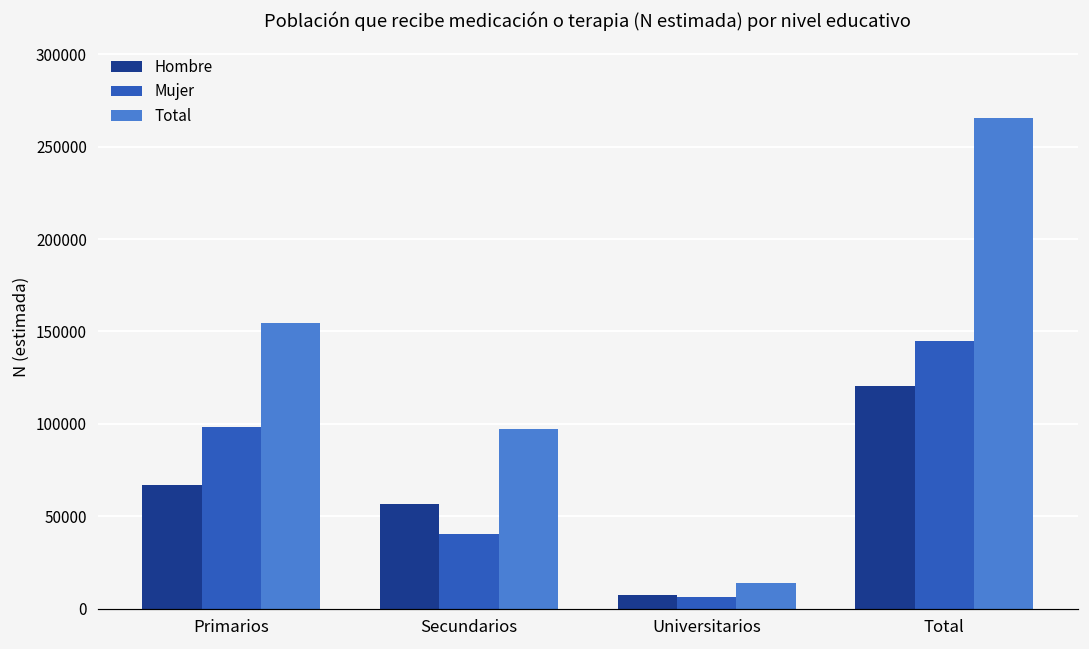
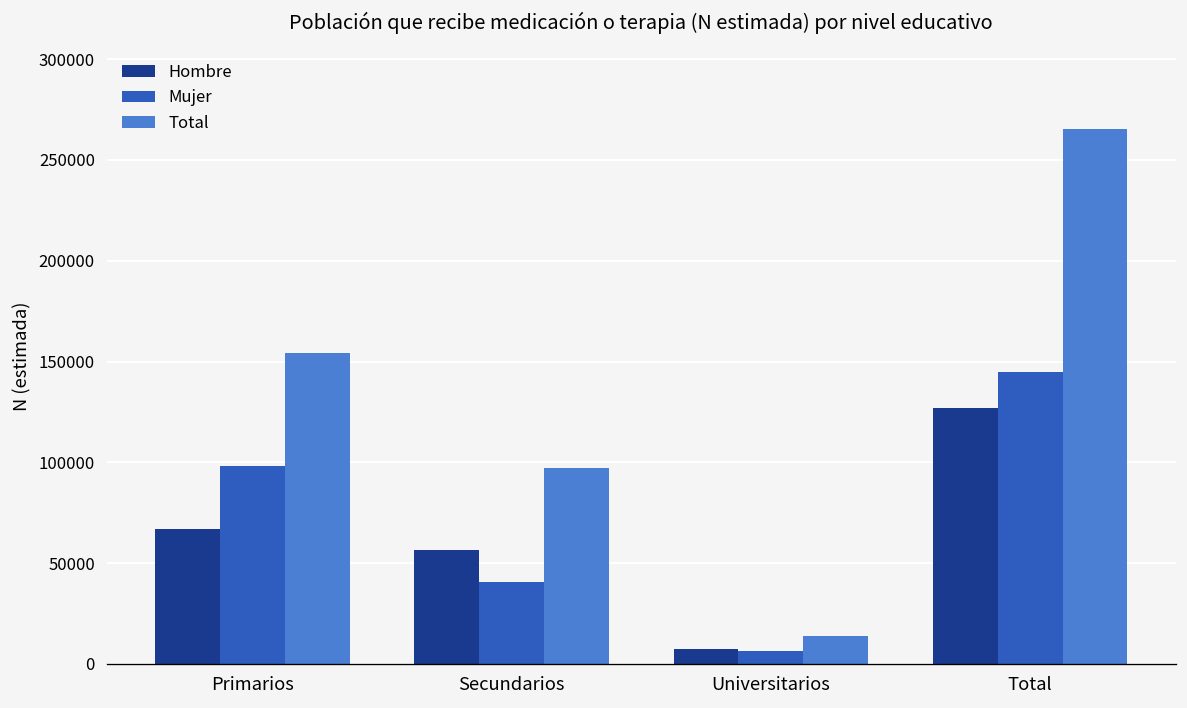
Hombre, Total: 120000 -> 127000
